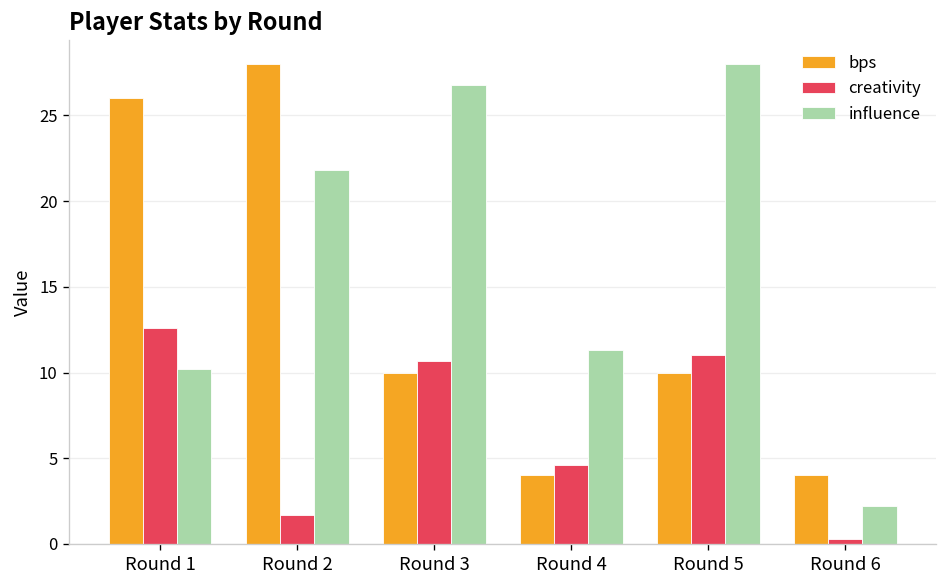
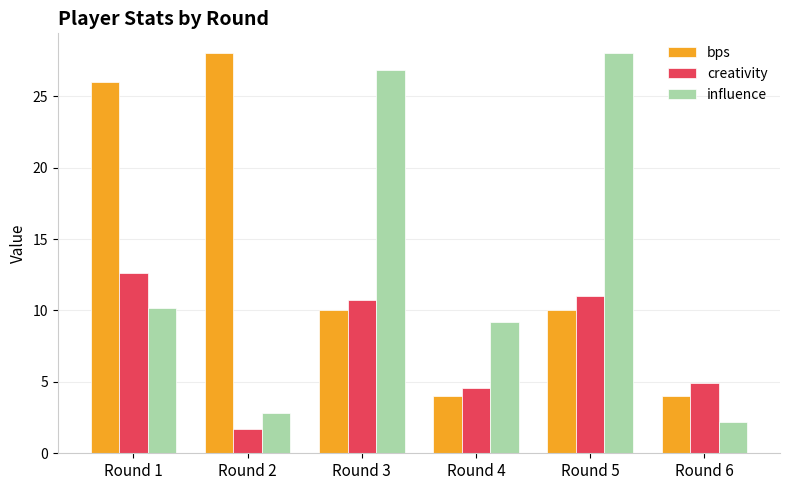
influence, Round 2: 21.8 -> 2.8
influence, Round 4: 11.3 -> 9.2
creativity, Round 6: 0.3 -> 4.9
